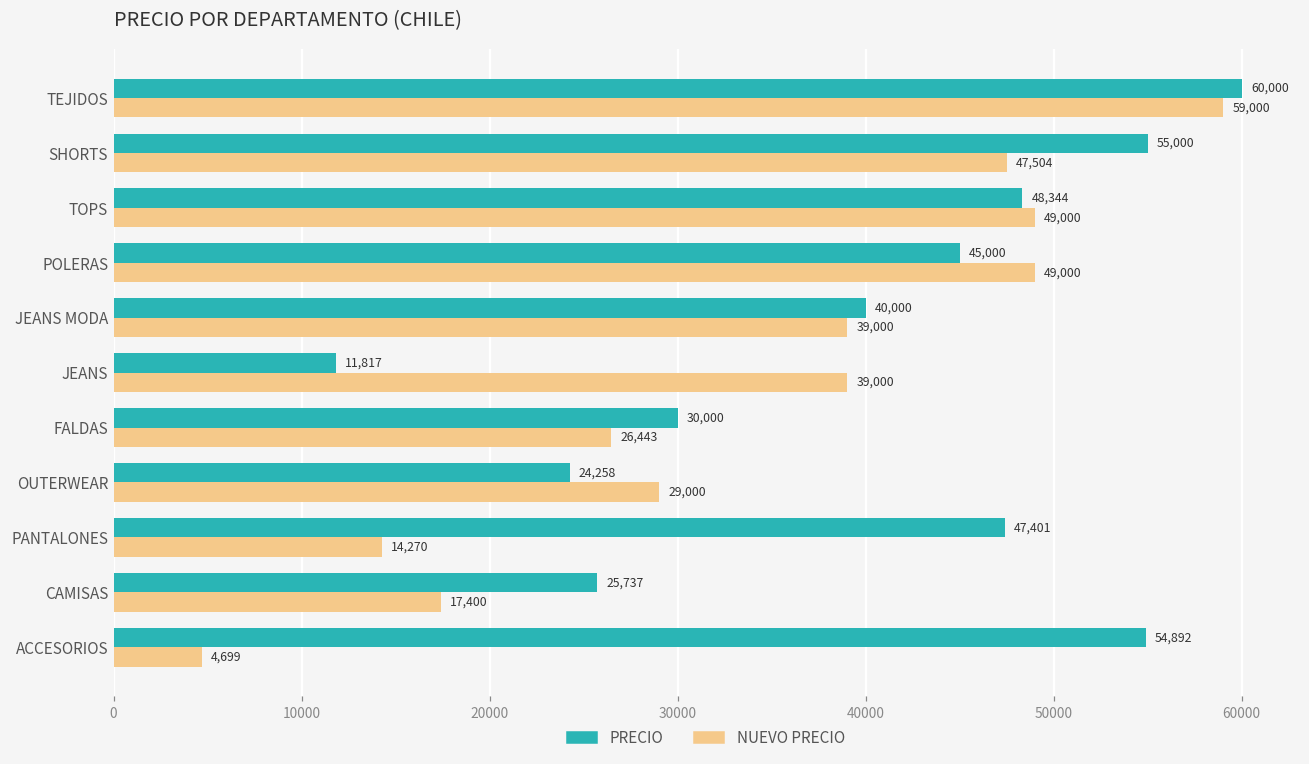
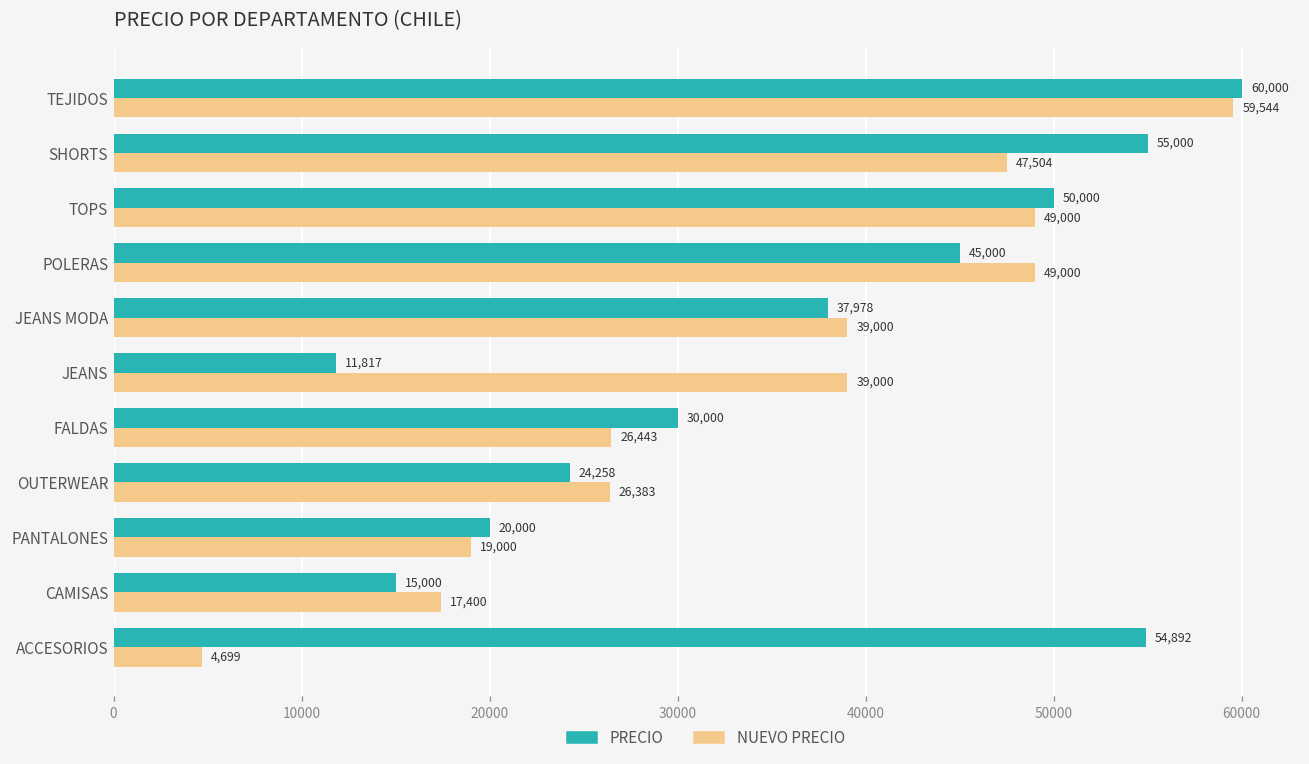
NUEVO PRECIO, TEJIDOS: 59,000 -> 59,544
PRECIO, TOPS: 48,344 -> 50,000
PRECIO, JEANS MODA: 40,000 -> 37,978
NUEVO PRECIO, OUTERWEAR: 29,000 -> 26,383
PRECIO, PANTALONES: 47,401 -> 20,000
NUEVO PRECIO, PANTALONES: 14,270 -> 19,000
PRECIO, CAMISAS: 25,737 -> 15,000
